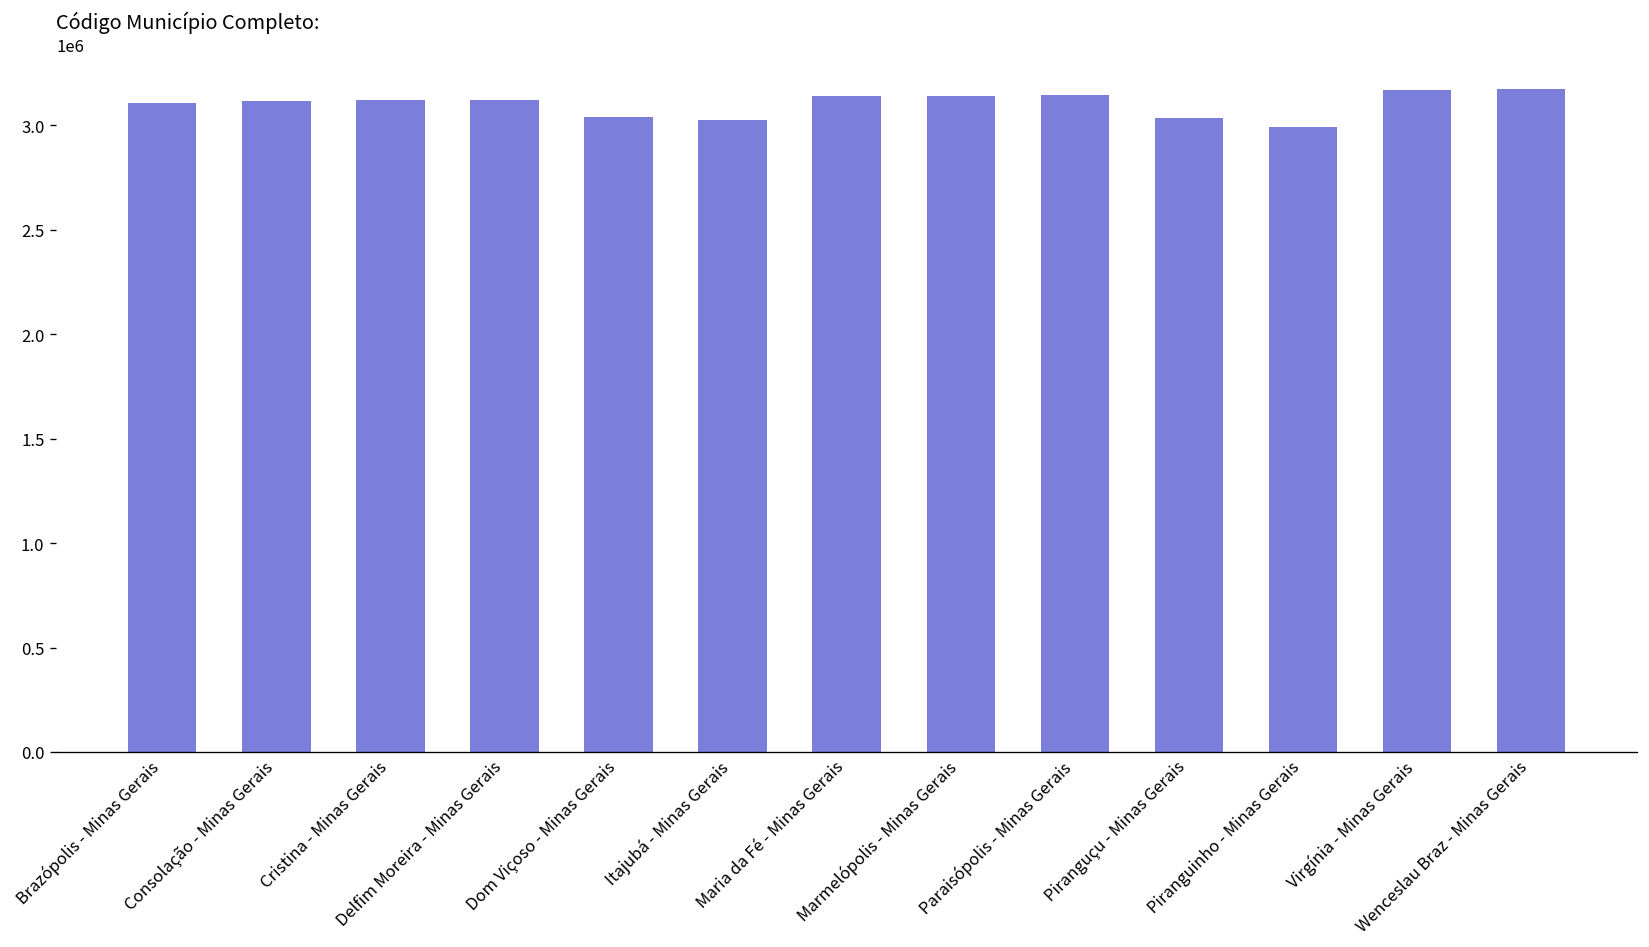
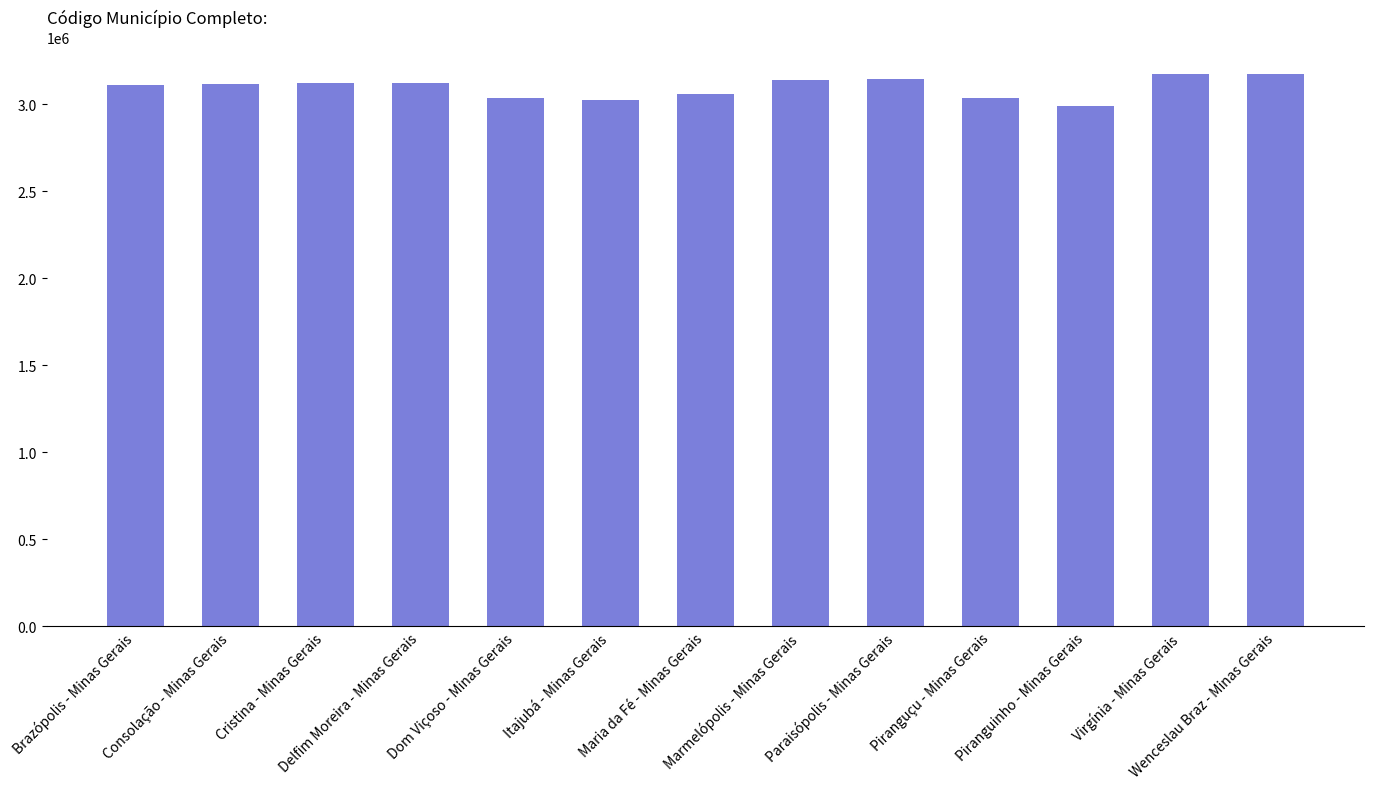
Maria da Fé - Minas Gerais: 3140000 -> 3060000
